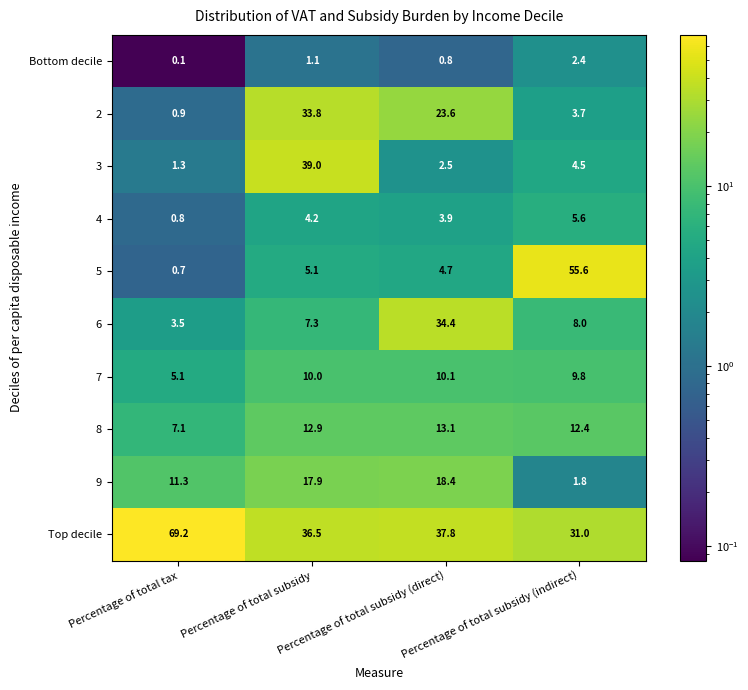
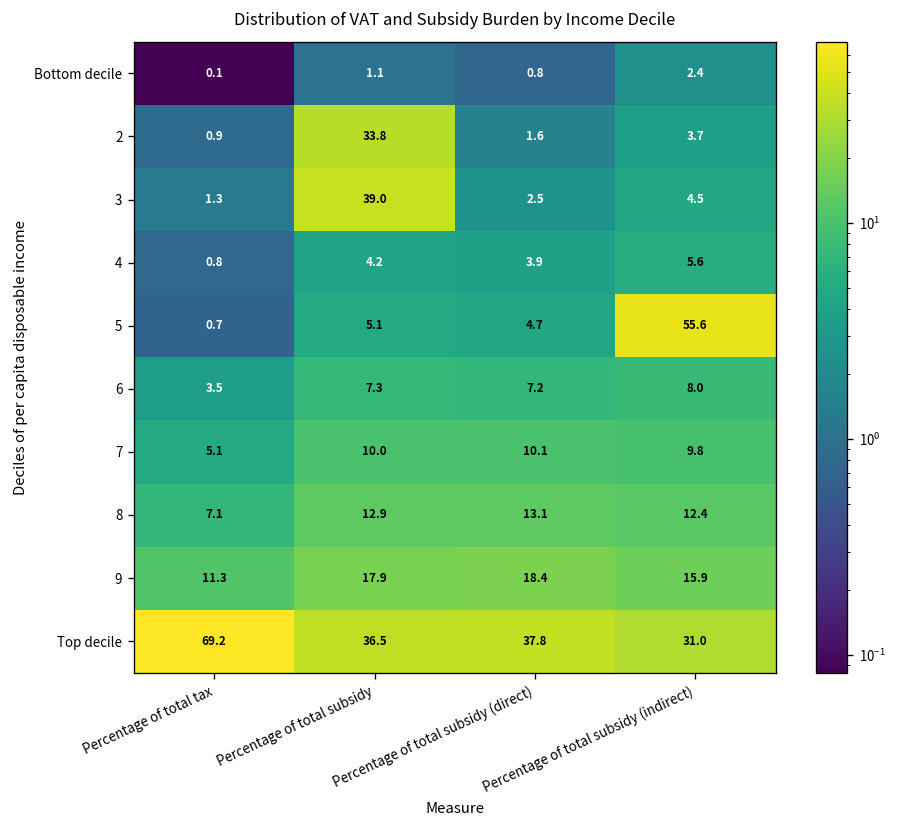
2, Percentage of total subsidy (direct): 23.6 -> 1.6
6, Percentage of total subsidy (direct): 34.4 -> 7.2
9, Percentage of total subsidy (indirect): 1.8 -> 15.9
